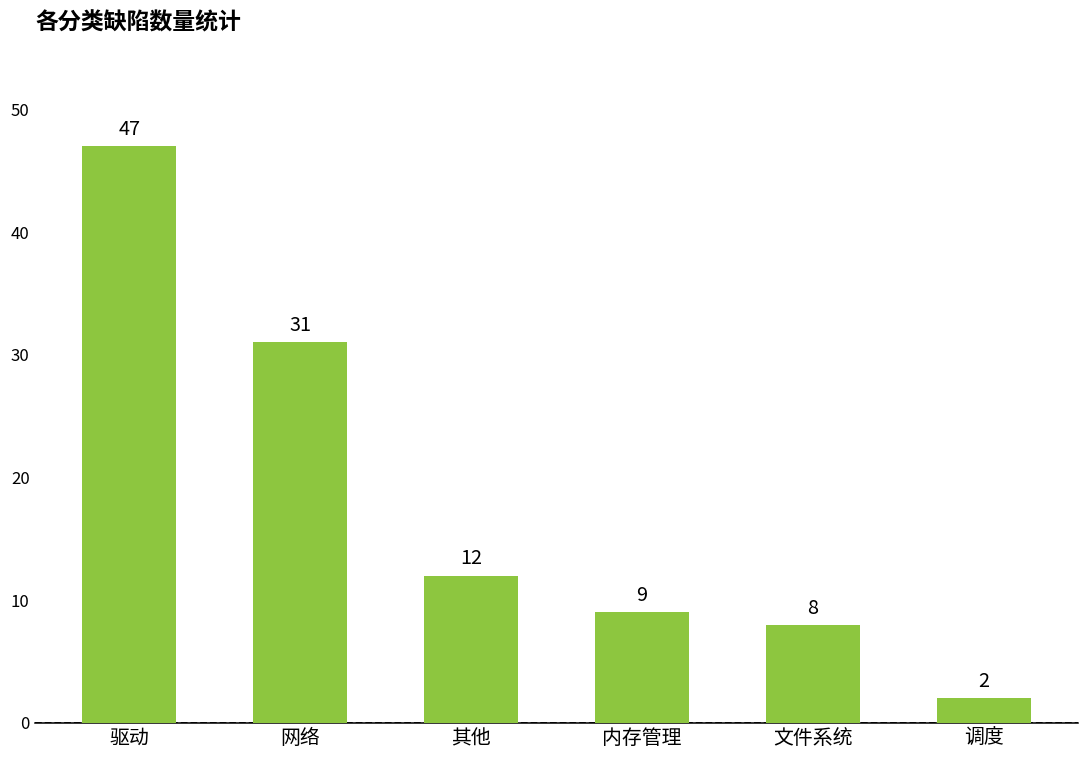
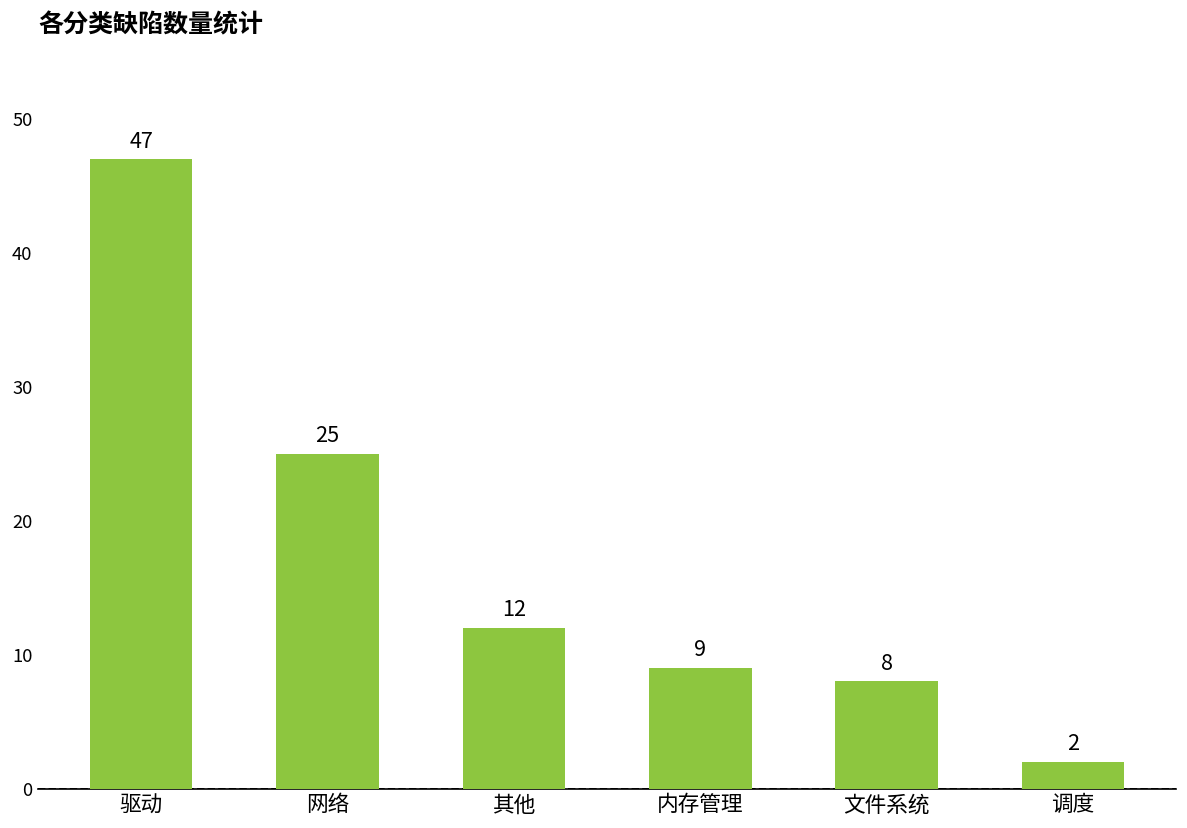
网络: 31 -> 25
